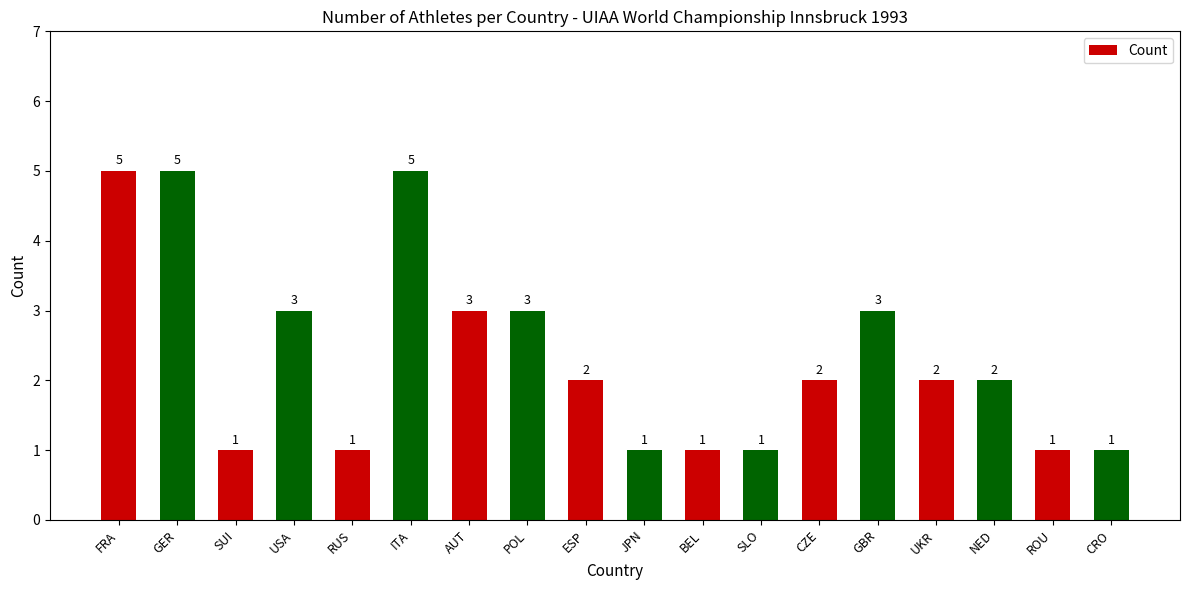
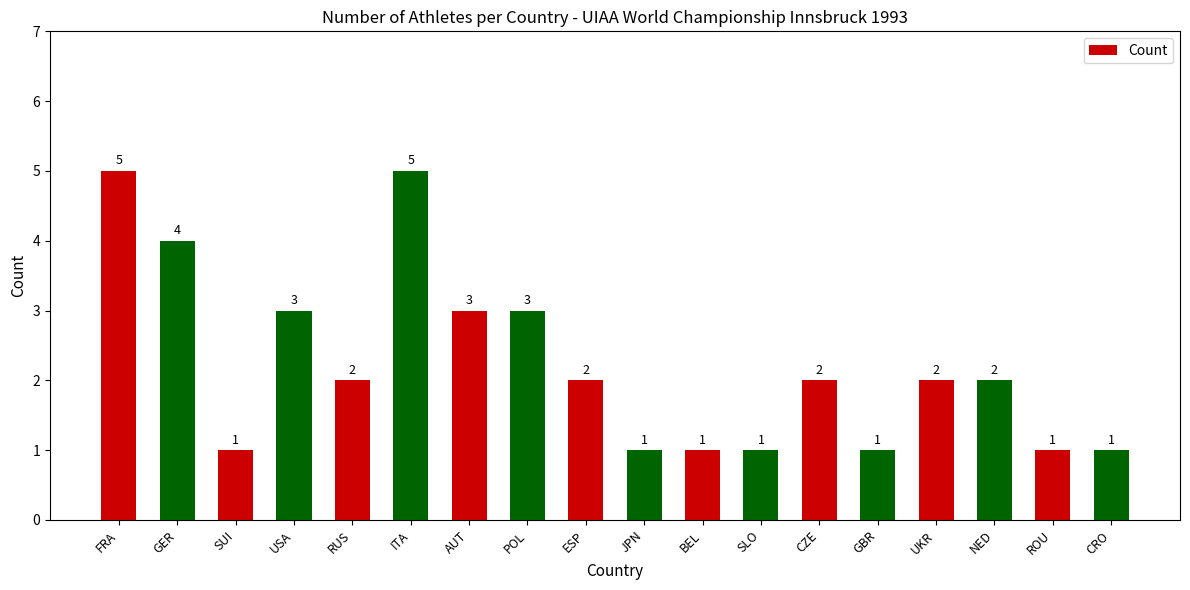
GER: 5 -> 4
RUS: 1 -> 2
GBR: 3 -> 1
